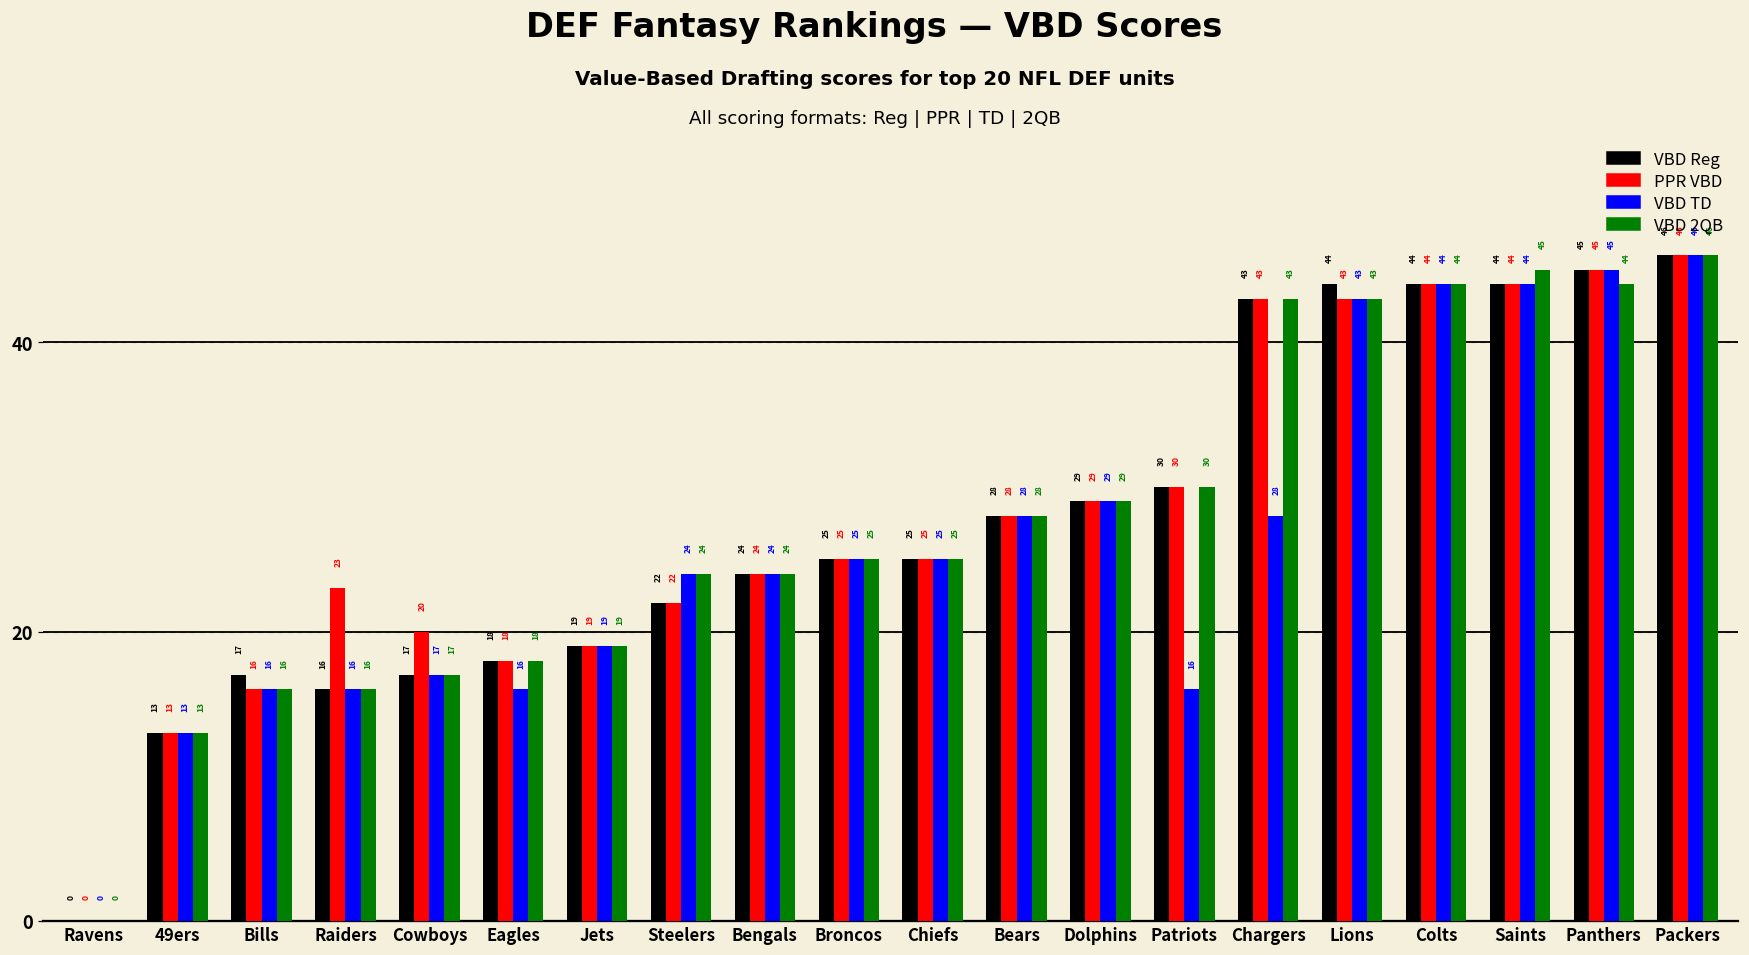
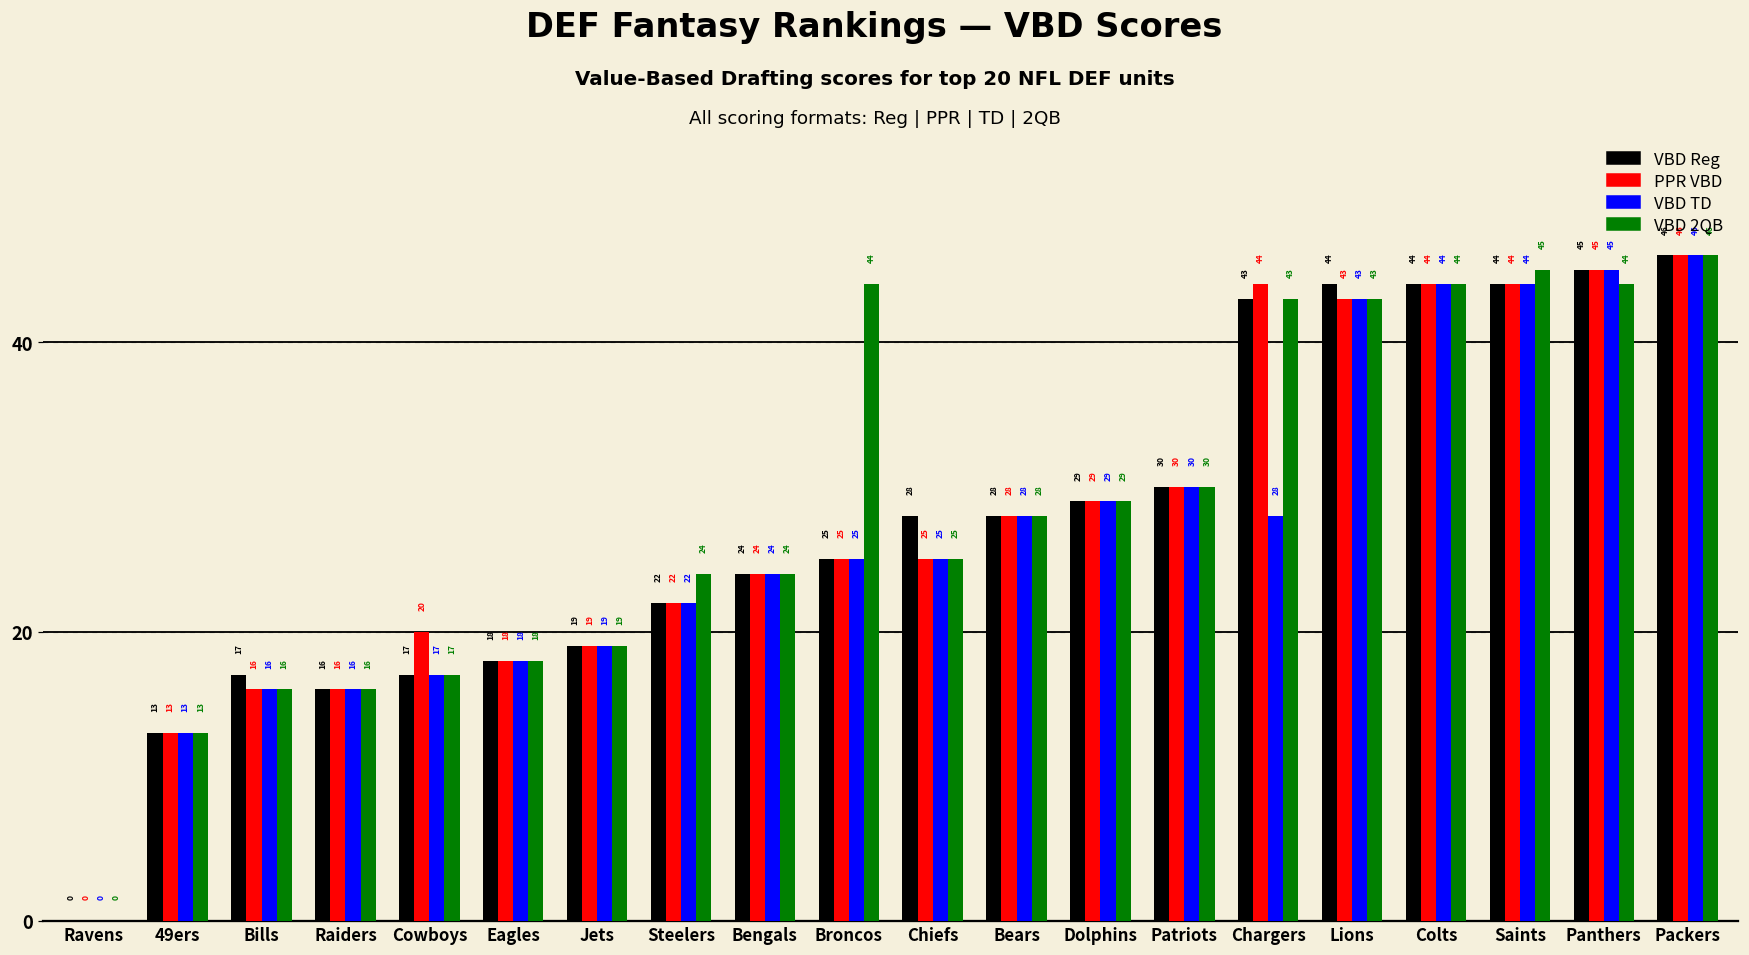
PPR VBD, Raiders: 23 -> 16
VBD TD, Eagles: 16 -> 18
VBD TD, Steelers: 24 -> 22
VBD 2QB, Broncos: 25 -> 44
VBD Reg, Chiefs: 25 -> 28
VBD TD, Patriots: 16 -> 30
PPR VBD, Chargers: 43 -> 44
